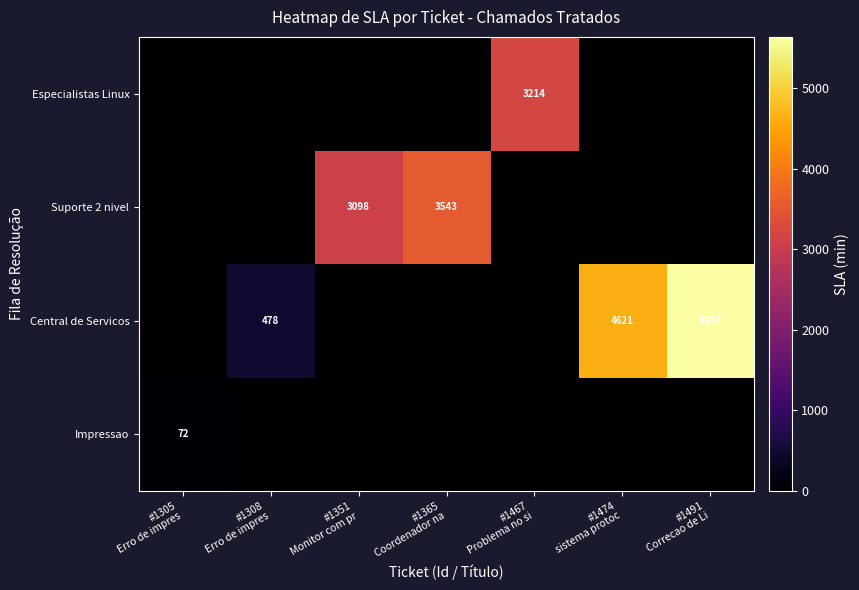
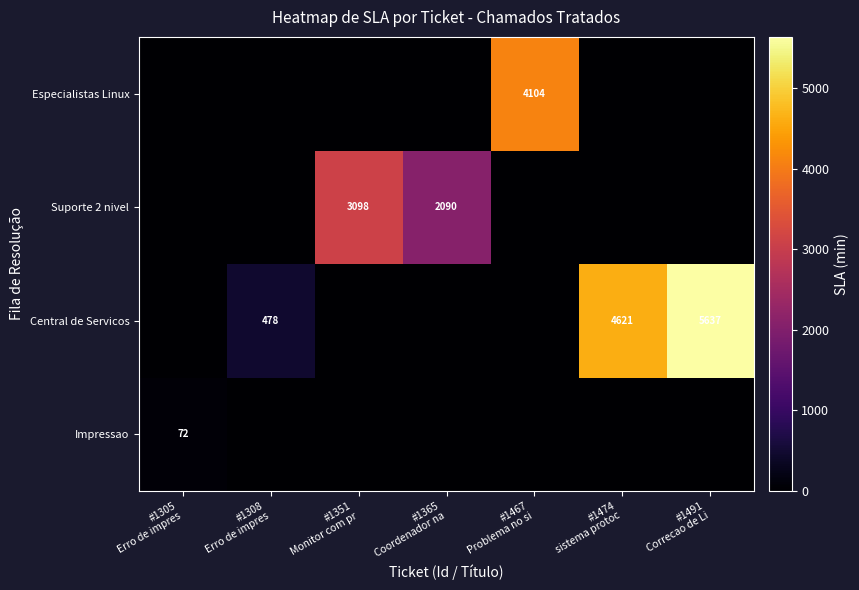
Especialistas Linux, #1467 Problema no si: 3214 -> 4104
Suporte 2 nivel, #1365 Coordenador na: 3543 -> 2090
